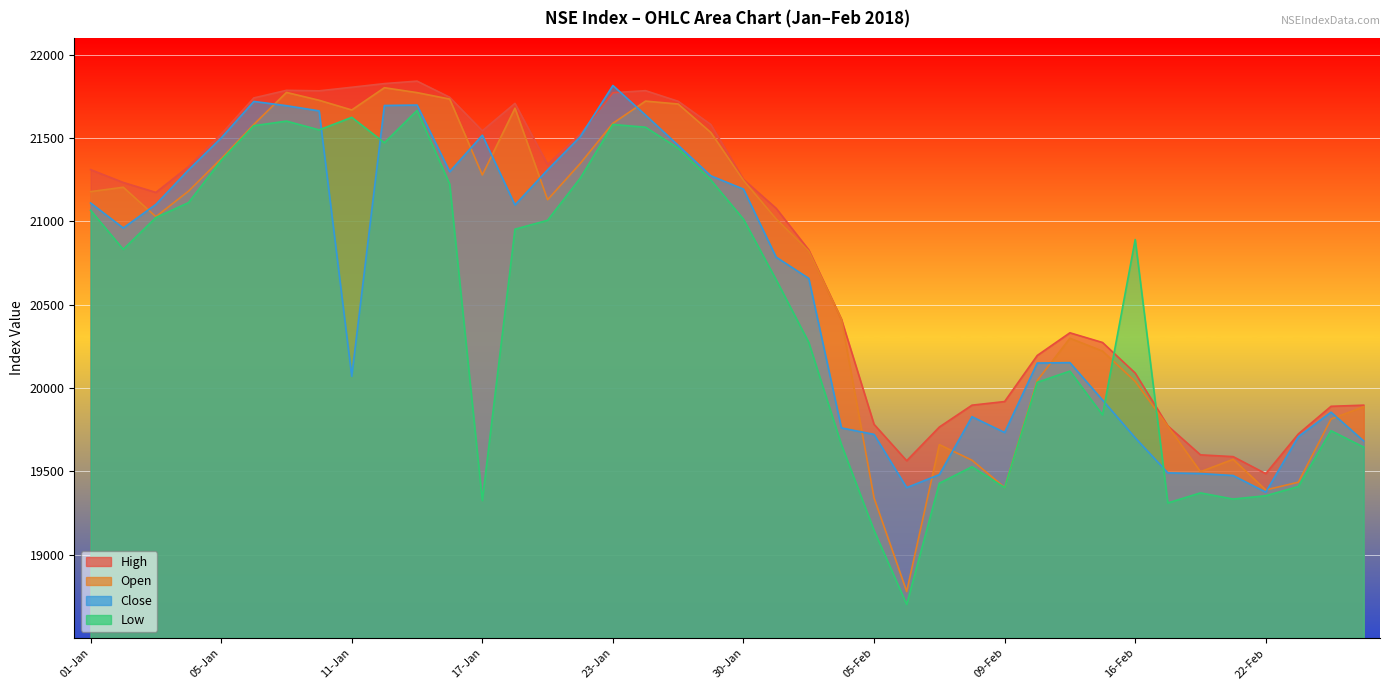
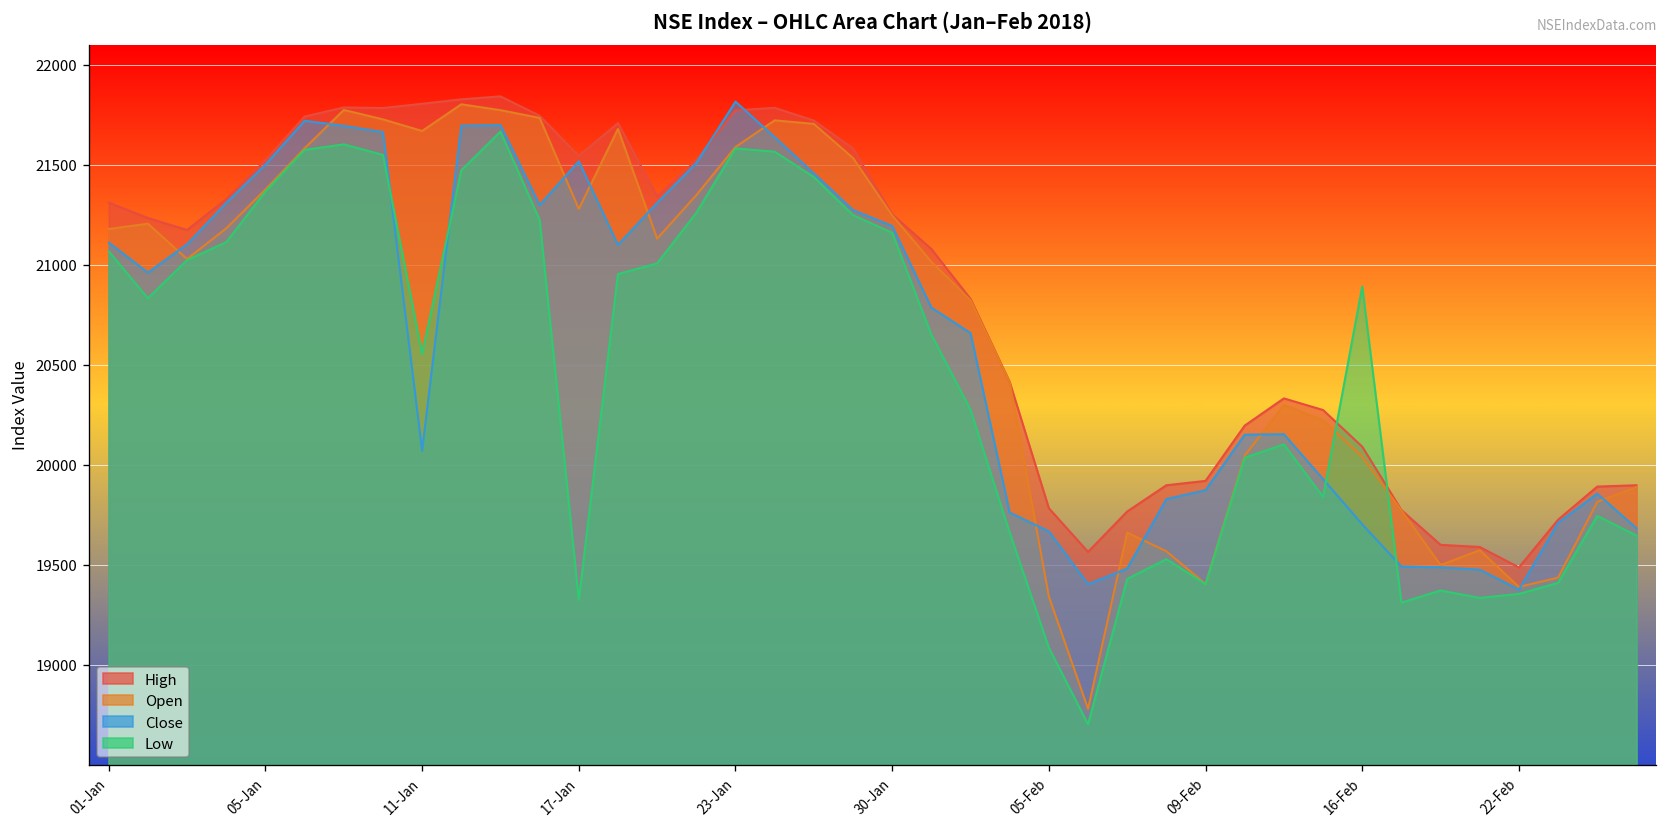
Low, 11-Jan: 21620 -> 20550
Low, 30-Jan: 21010 -> 21160
Close, 05-Feb: 19720 -> 19670
Low, 05-Feb: 19150 -> 19080
Close, 09-Feb: 19730 -> 19870
